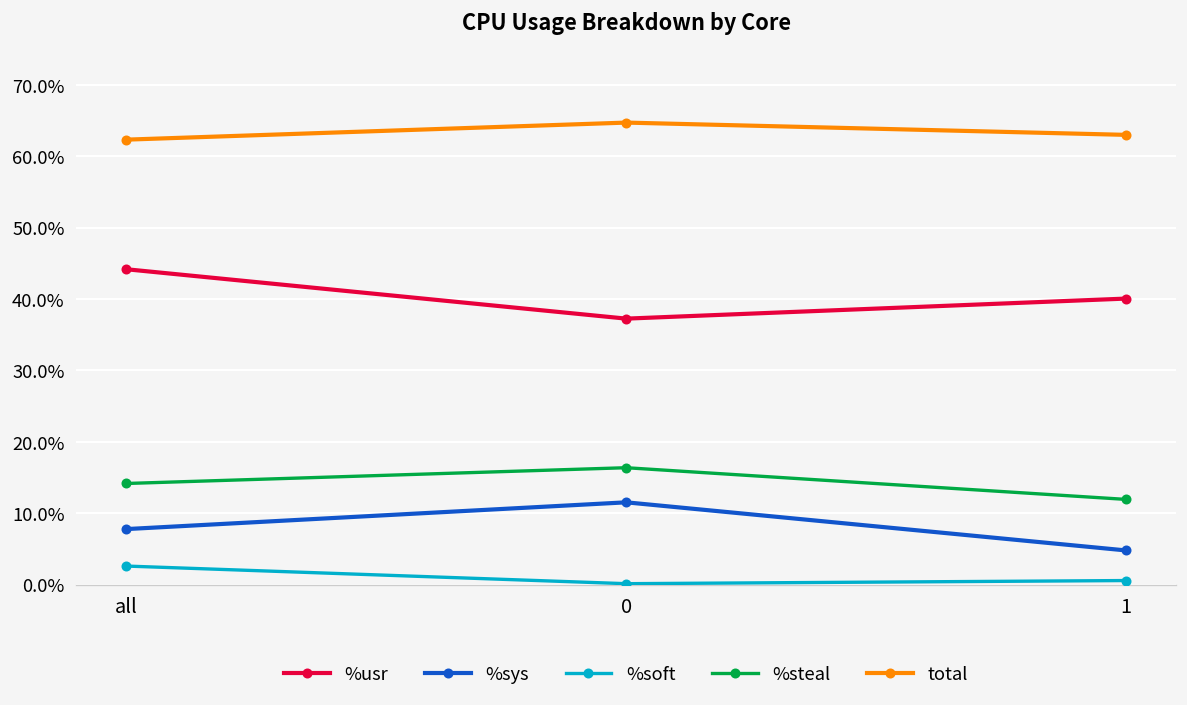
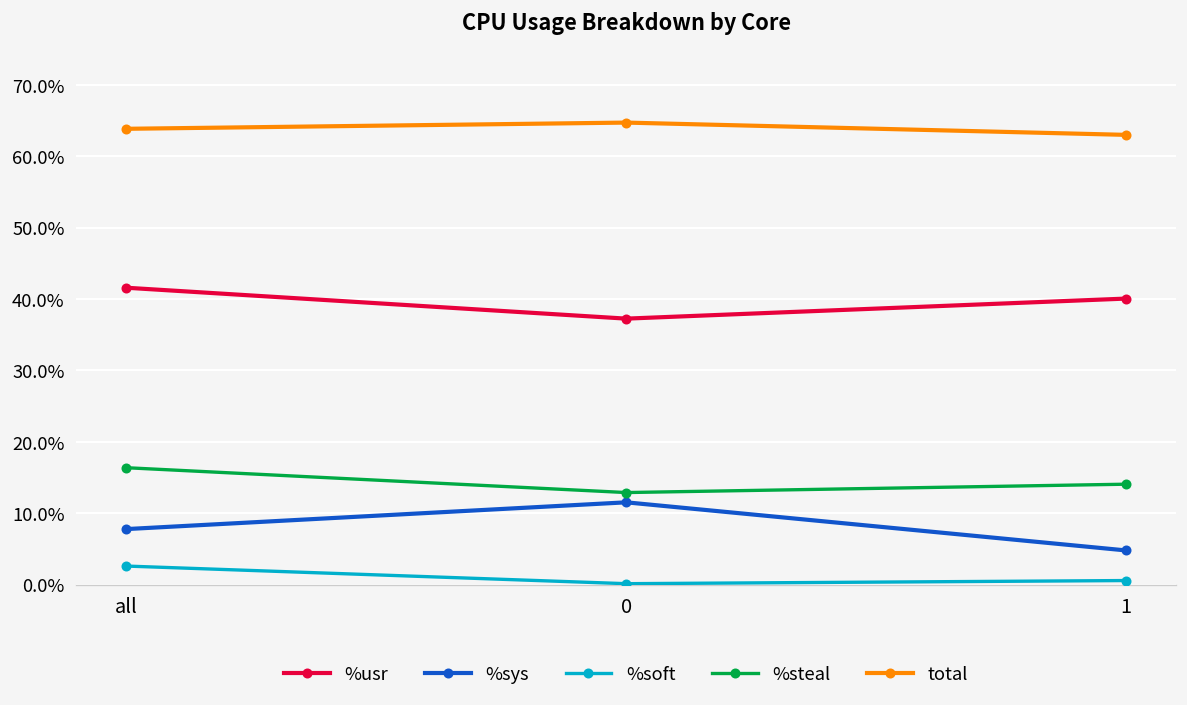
%usr, all: 44% -> 42%
%steal, all: 14% -> 16%
total, all: 62% -> 64%
%steal, 0: 16% -> 13%
%steal, 1: 12% -> 14%
